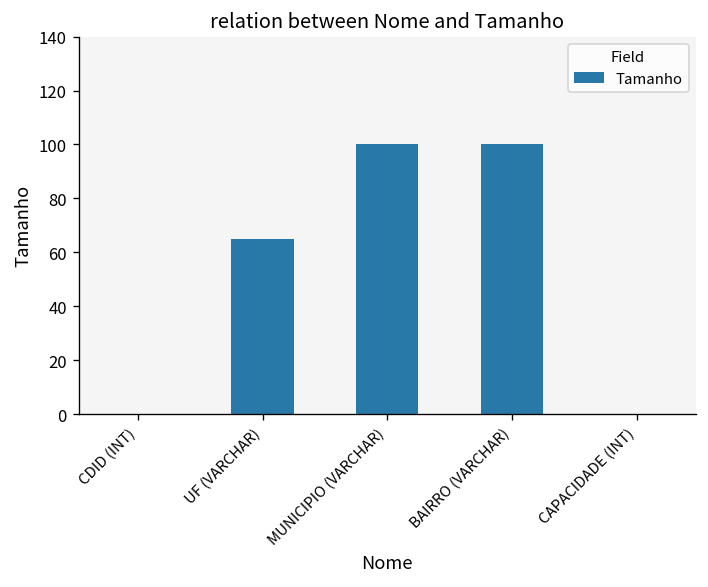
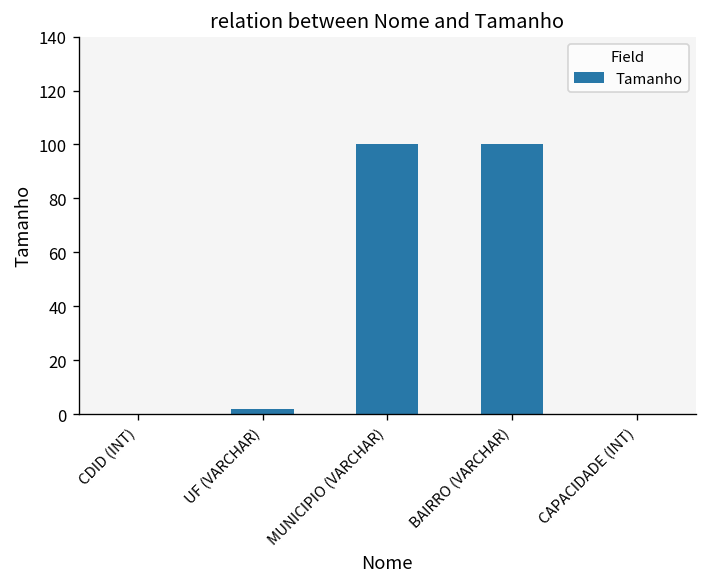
UF (VARCHAR): 65 -> 2
